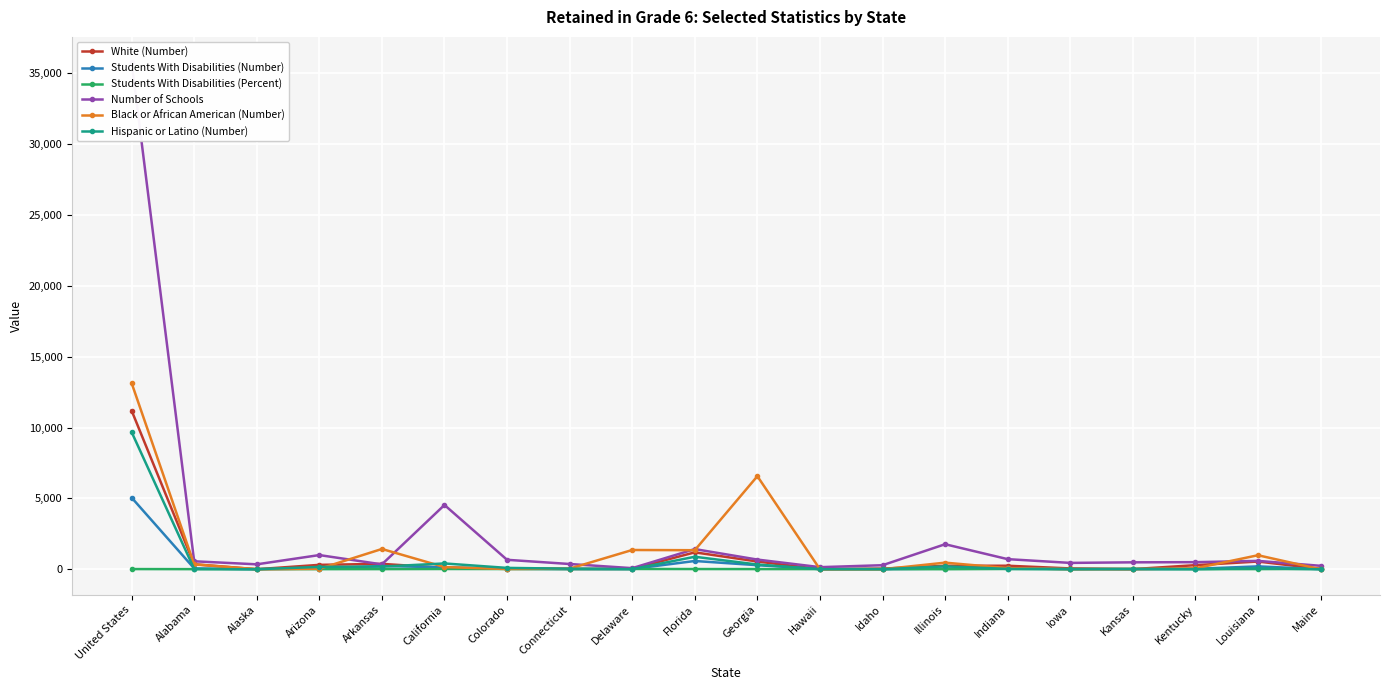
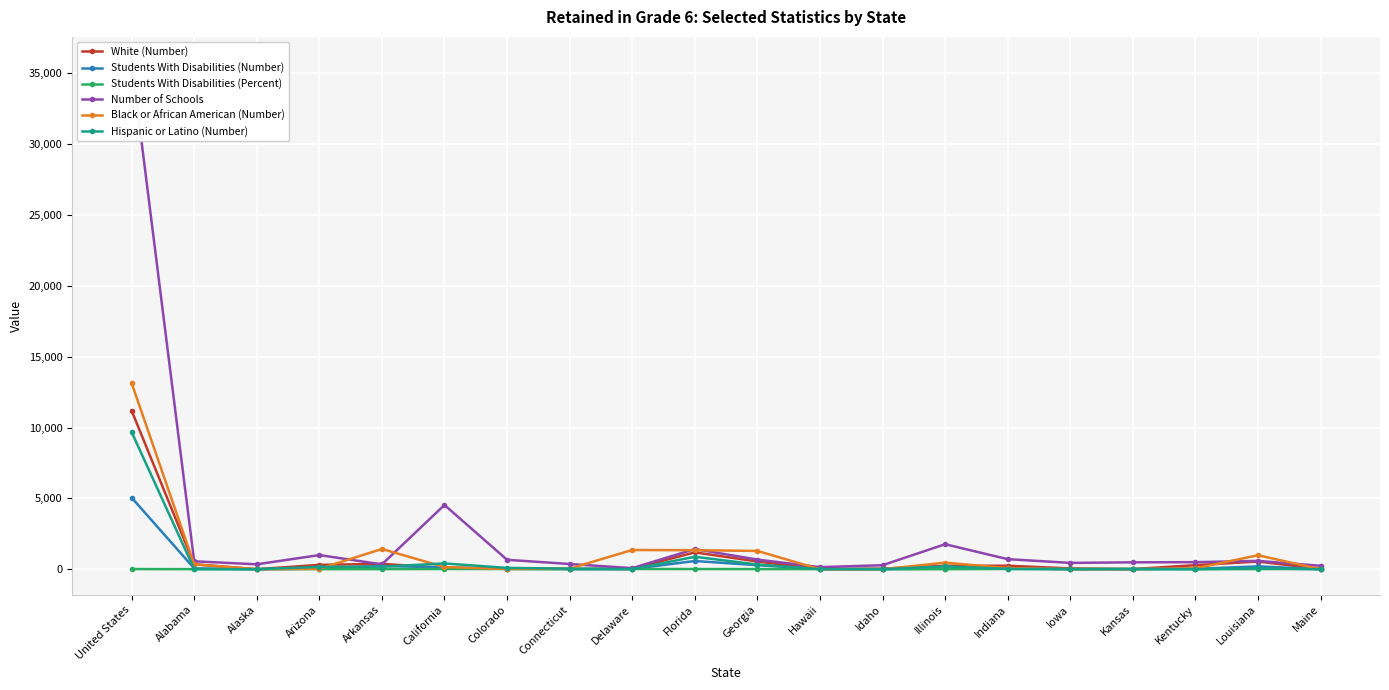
Black or African American (Number), Georgia: 6,600 -> 1,300
